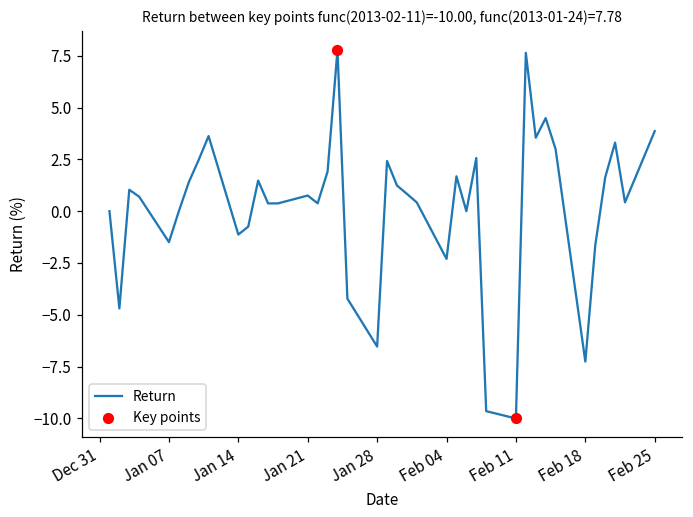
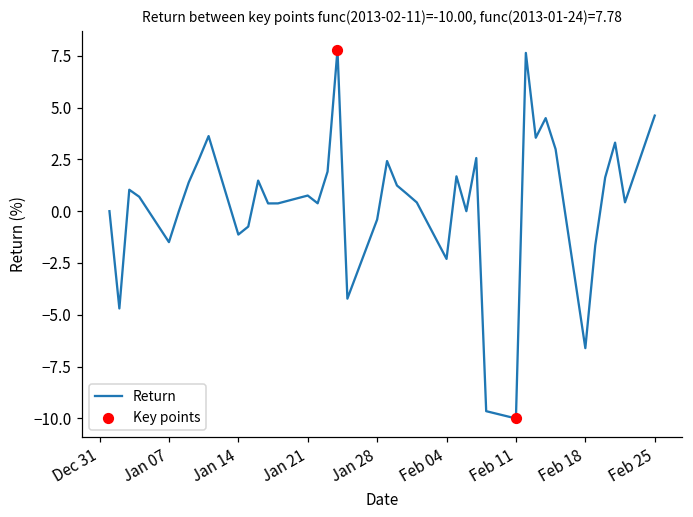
Return, Jan 28: -6.5 -> -0.4
Return, Feb 18: -7.3 -> -6.6
Return, Feb 25: 3.9 -> 4.6
